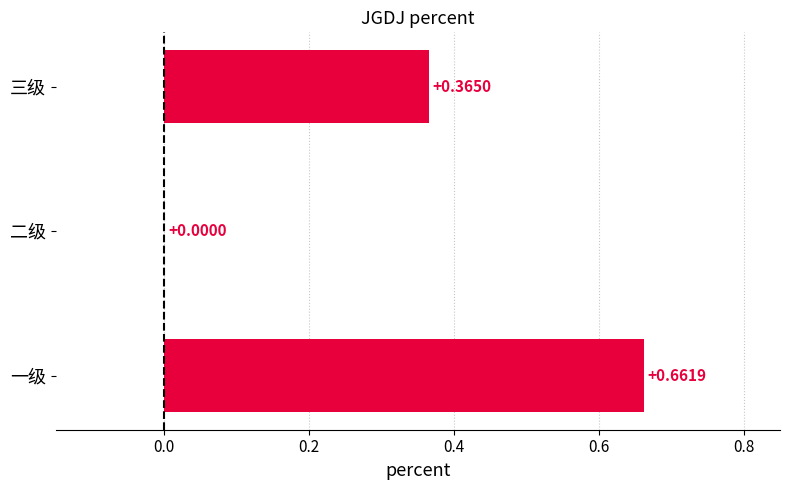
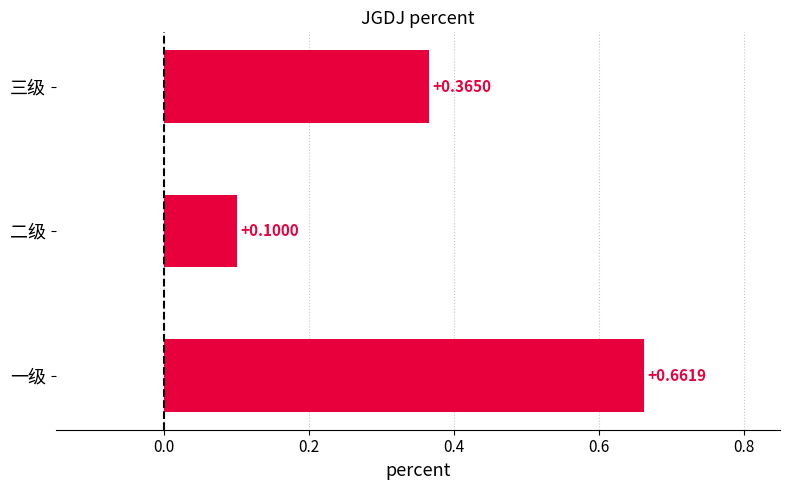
二级: +0.0000 -> +0.1000
